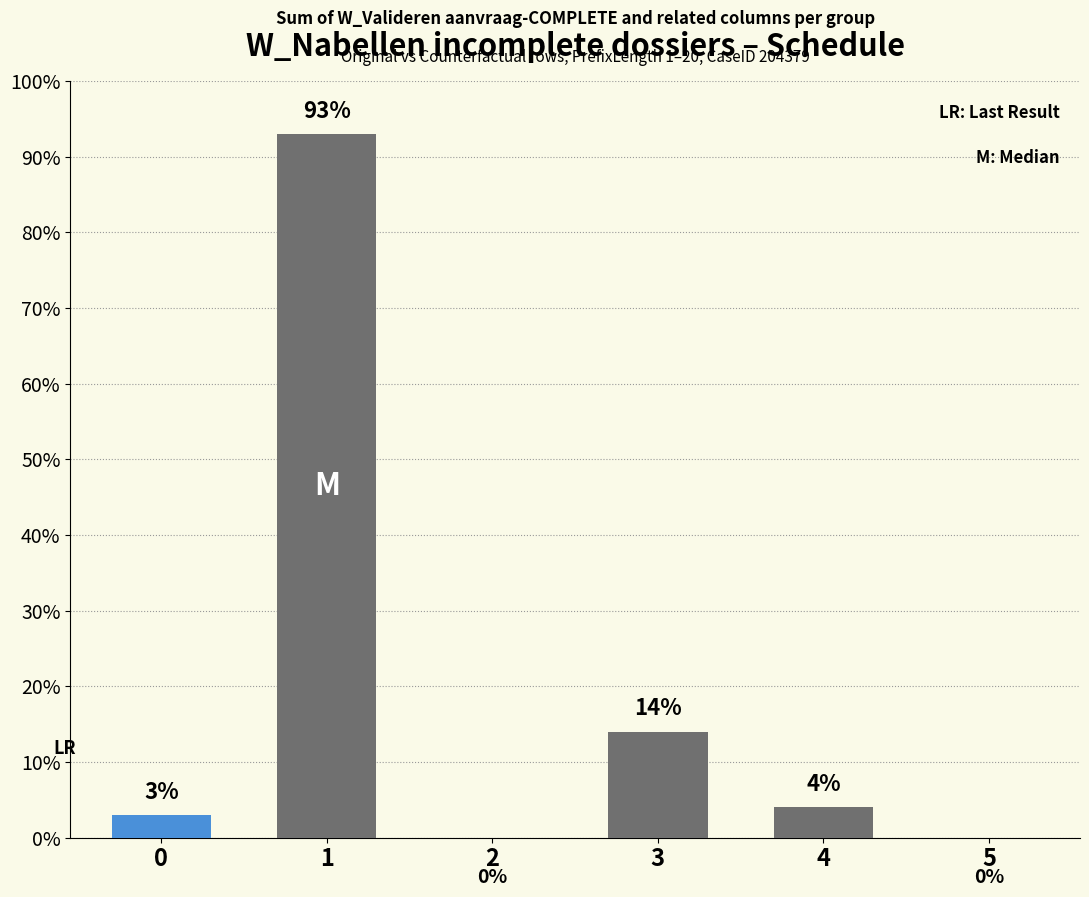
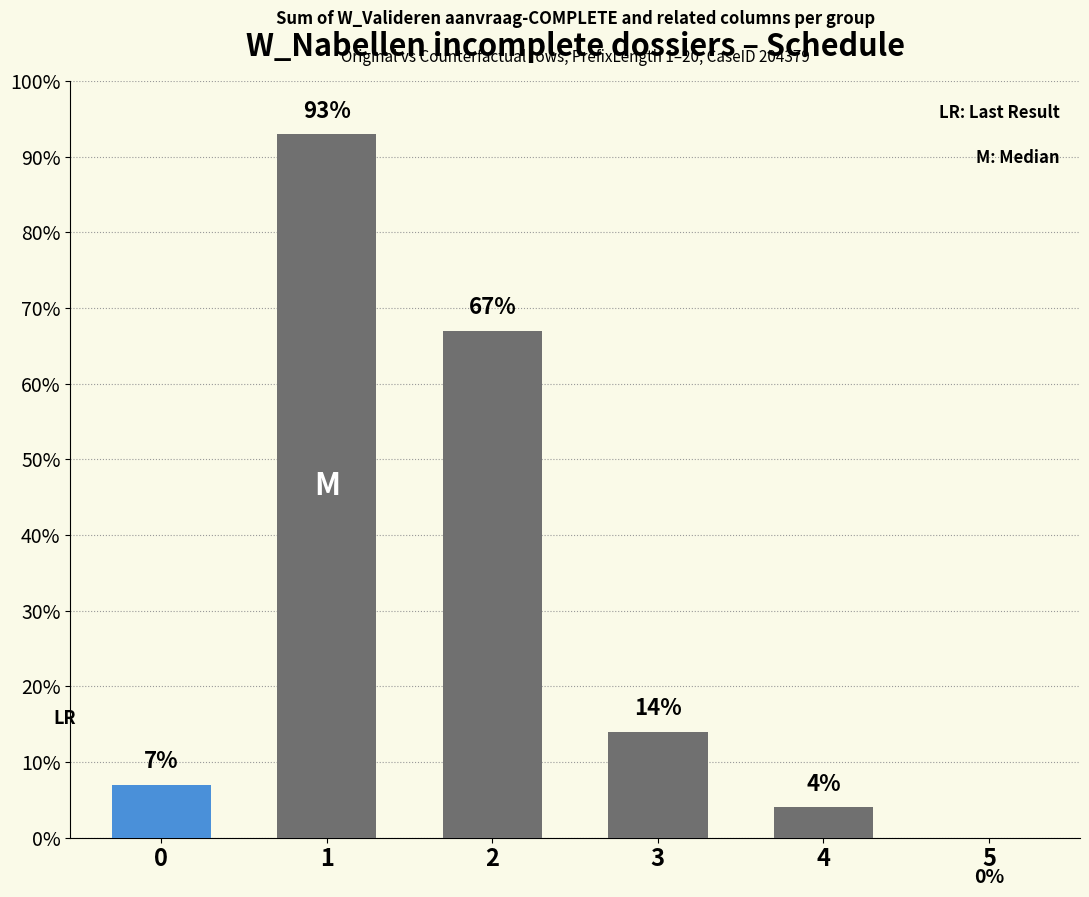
0: 3% -> 7%
2: 0% -> 67%
